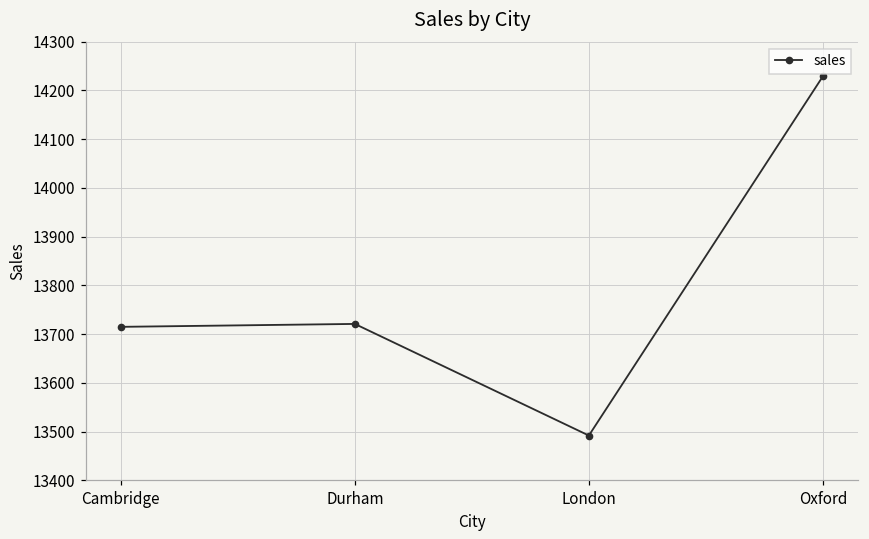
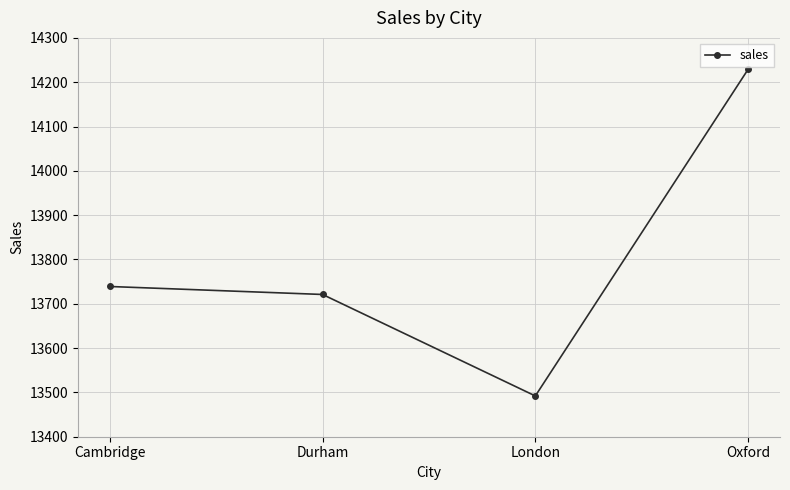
Cambridge: 13720 -> 13740
